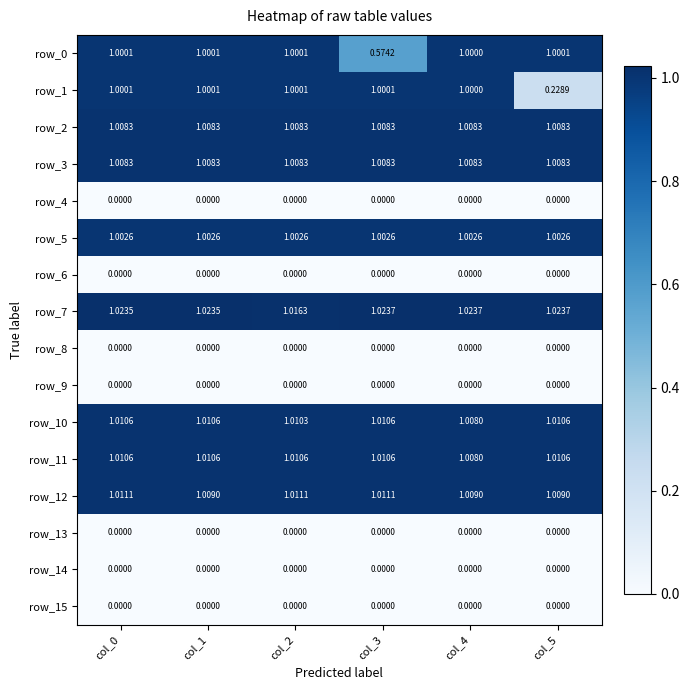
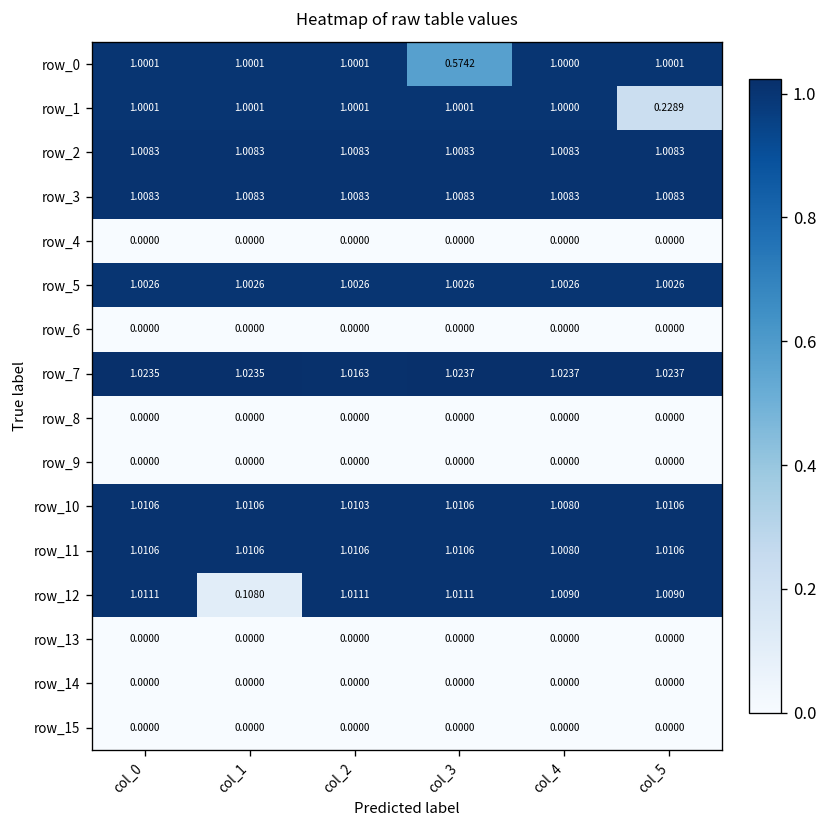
row_12, col_1: 1.0090 -> 0.1080
